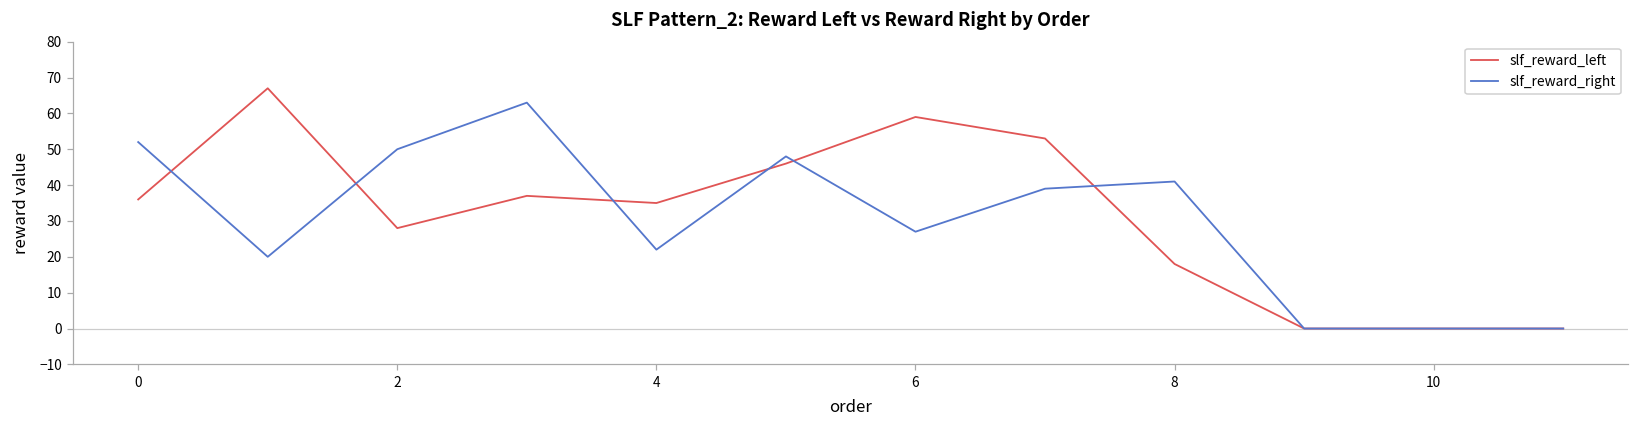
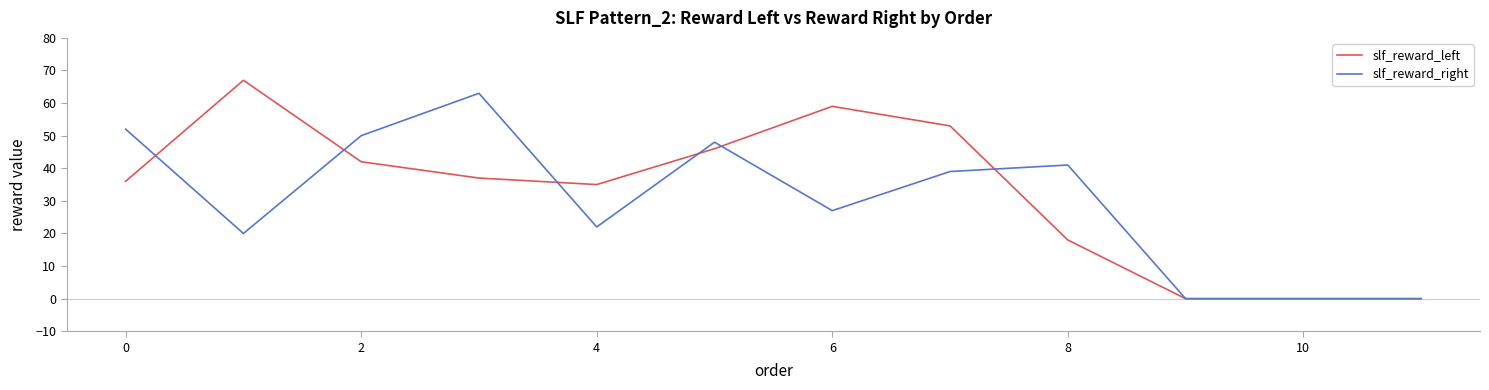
slf_reward_left, 2: 28 -> 42
